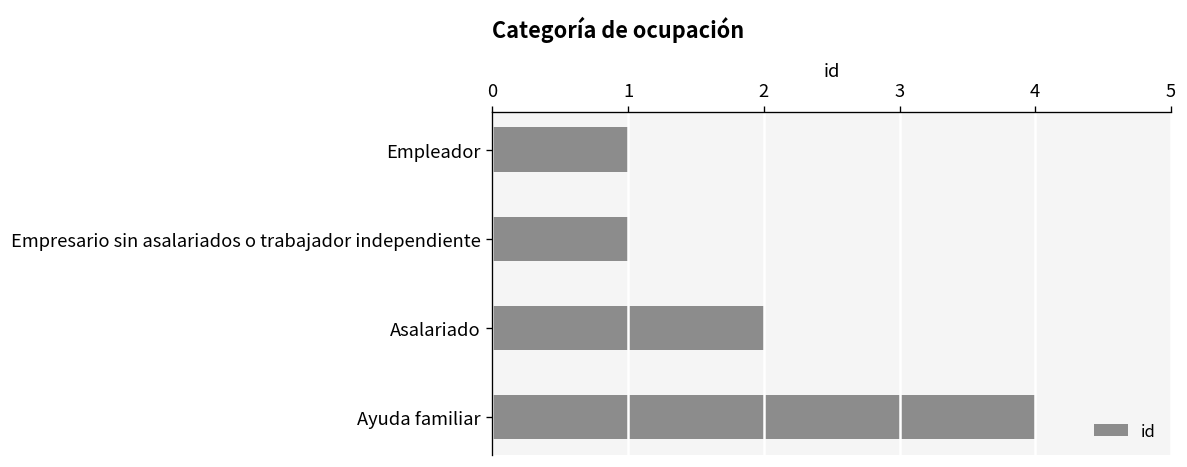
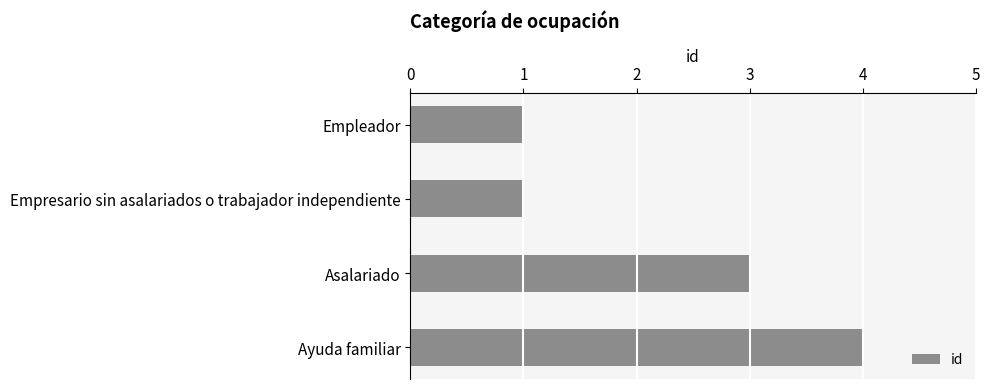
Asalariado: 2 -> 3
